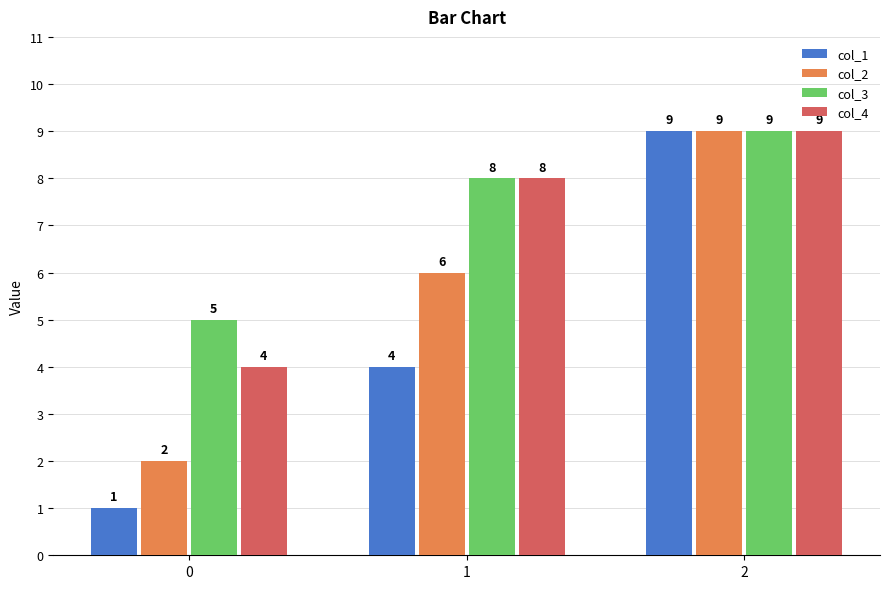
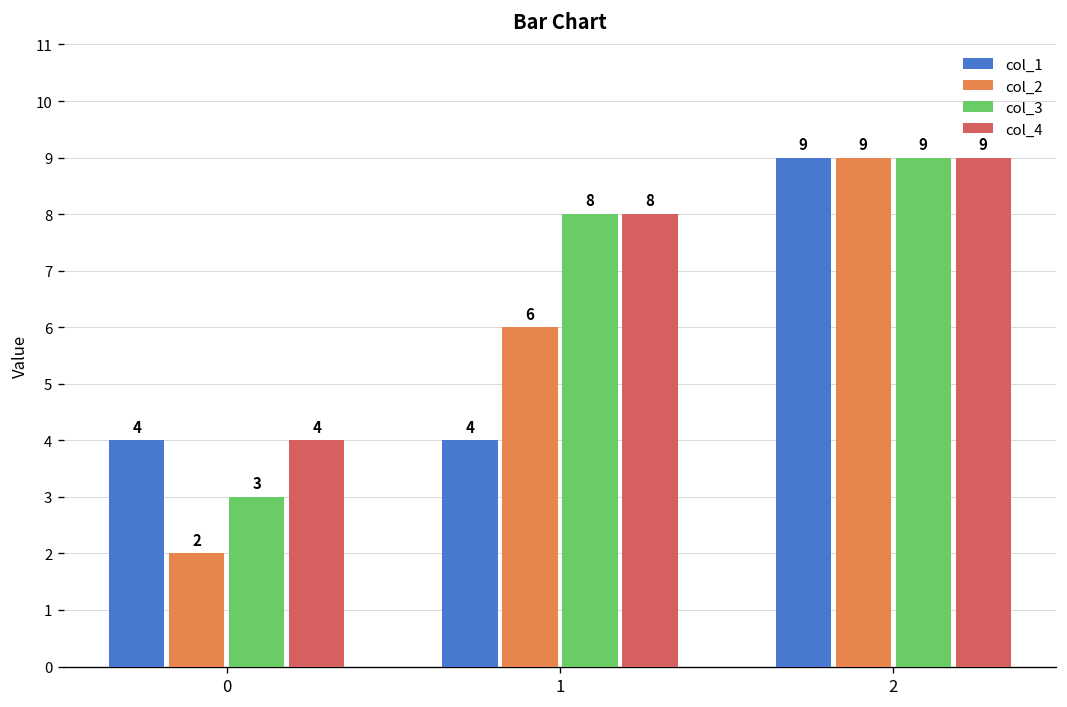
col_1, 0: 1 -> 4
col_3, 0: 5 -> 3
